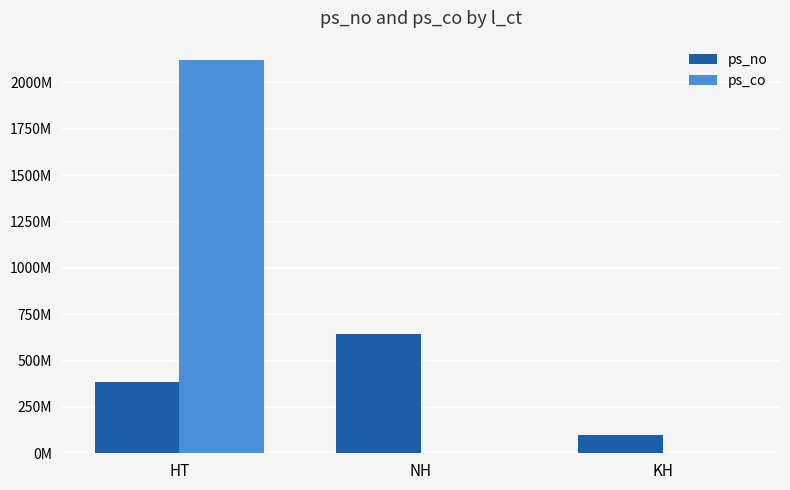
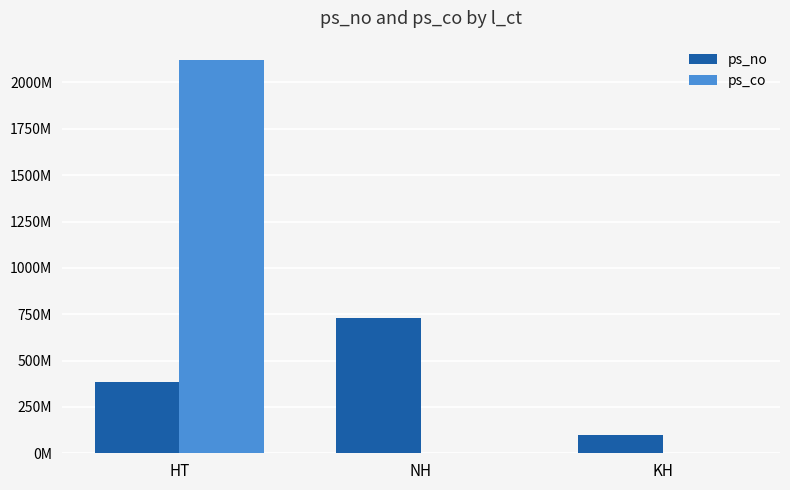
ps_no, NH: 650000000 -> 730000000
